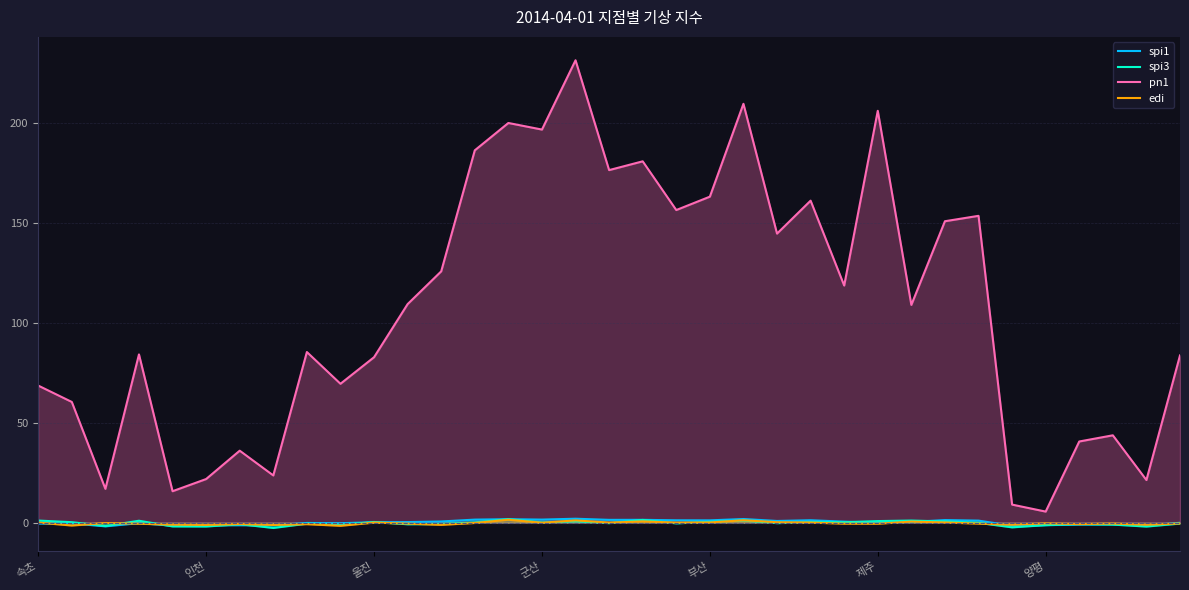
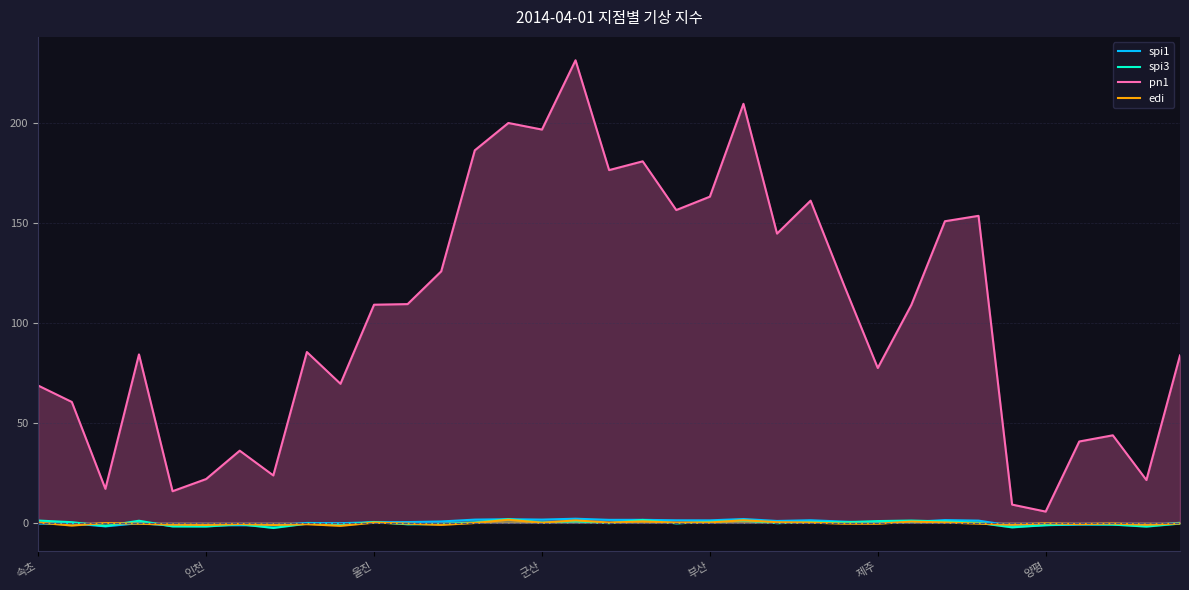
pn1, 울진: 83 -> 109
pn1, 제주: 206 -> 78
